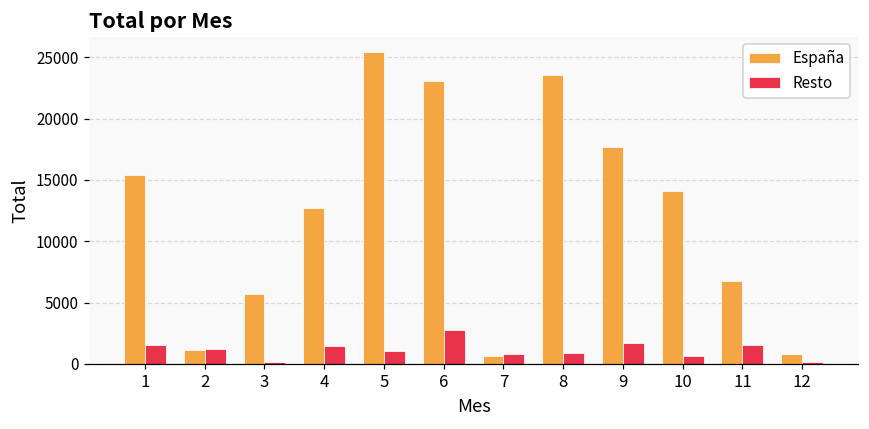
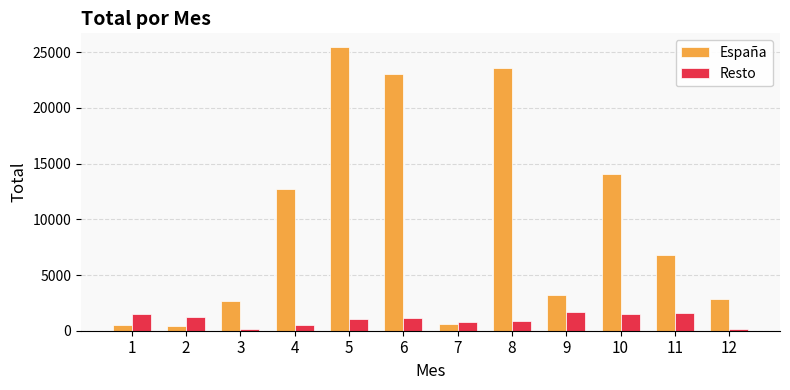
España, 1: 15400 -> 500
España, 2: 1100 -> 400
España, 3: 5700 -> 2700
Resto, 4: 1500 -> 500
Resto, 6: 2800 -> 1100
España, 9: 17700 -> 3200
Resto, 10: 600 -> 1500
España, 12: 800 -> 2900
